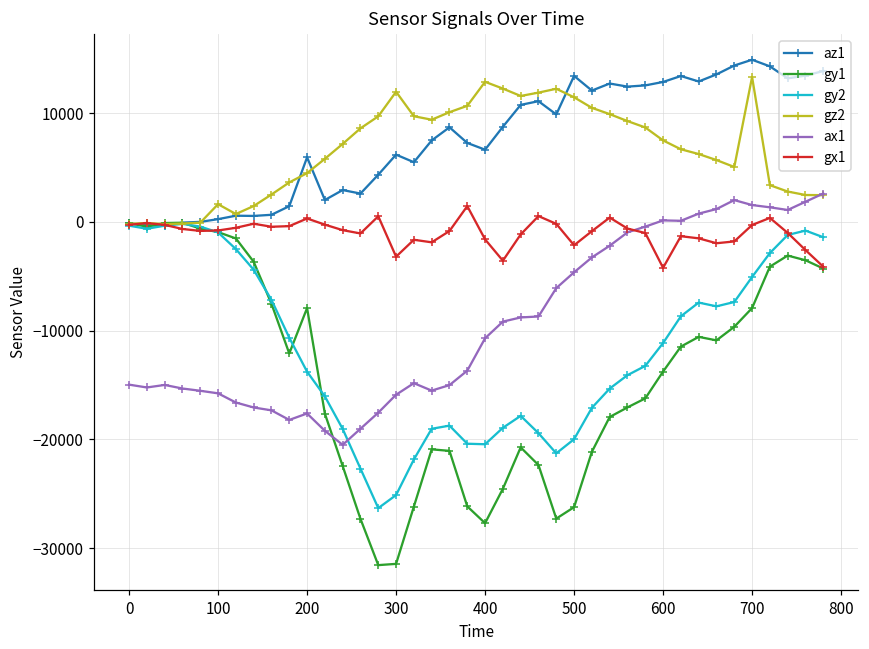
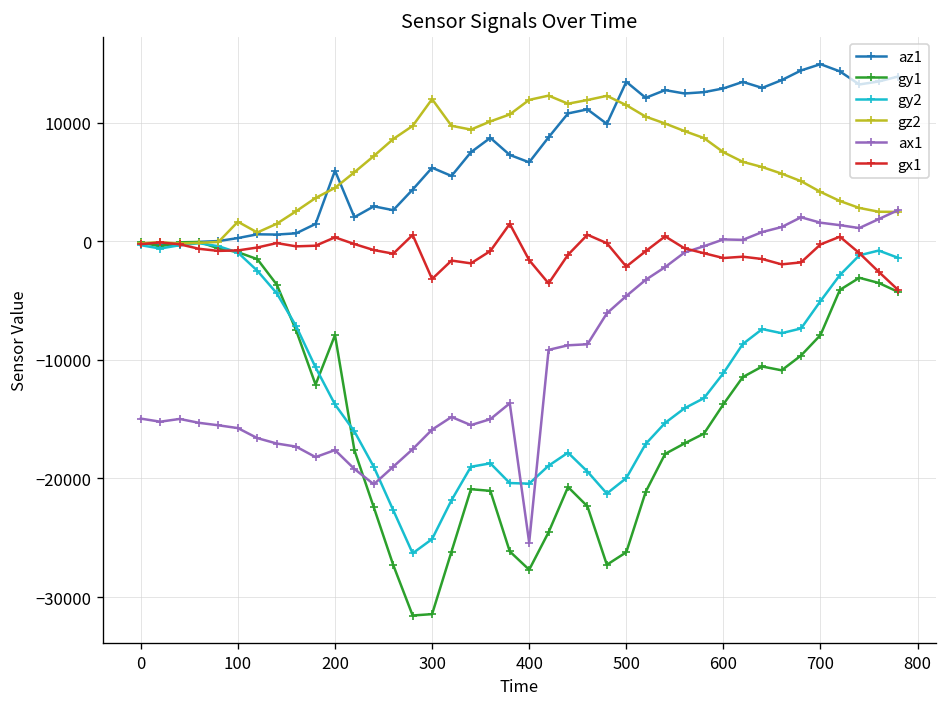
gz2, 400: 13000 -> 12000
ax1, 400: -11000 -> -25000
gx1, 600: -4000 -> -1000
gz2, 700: 13000 -> 4000
